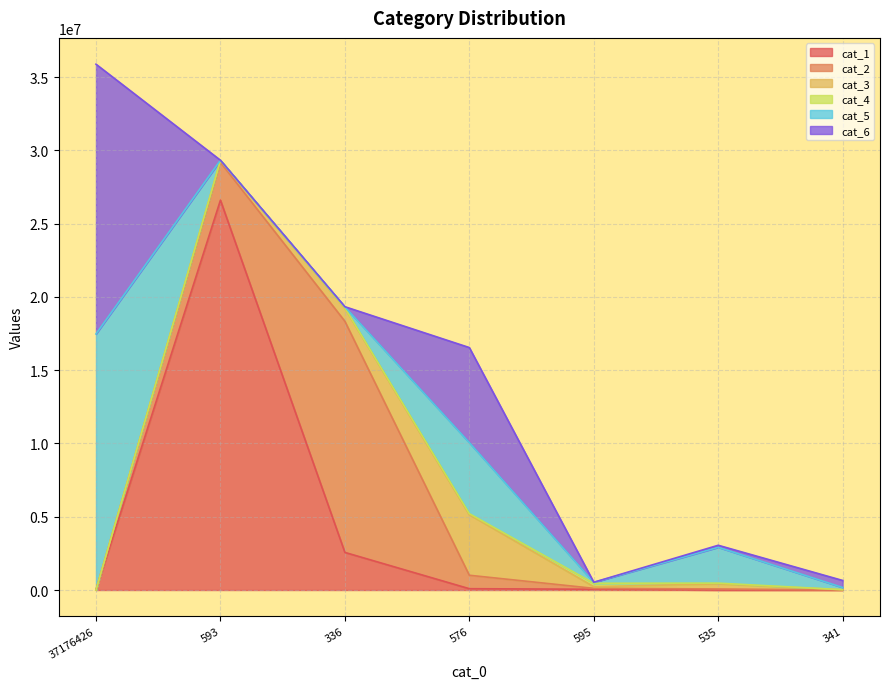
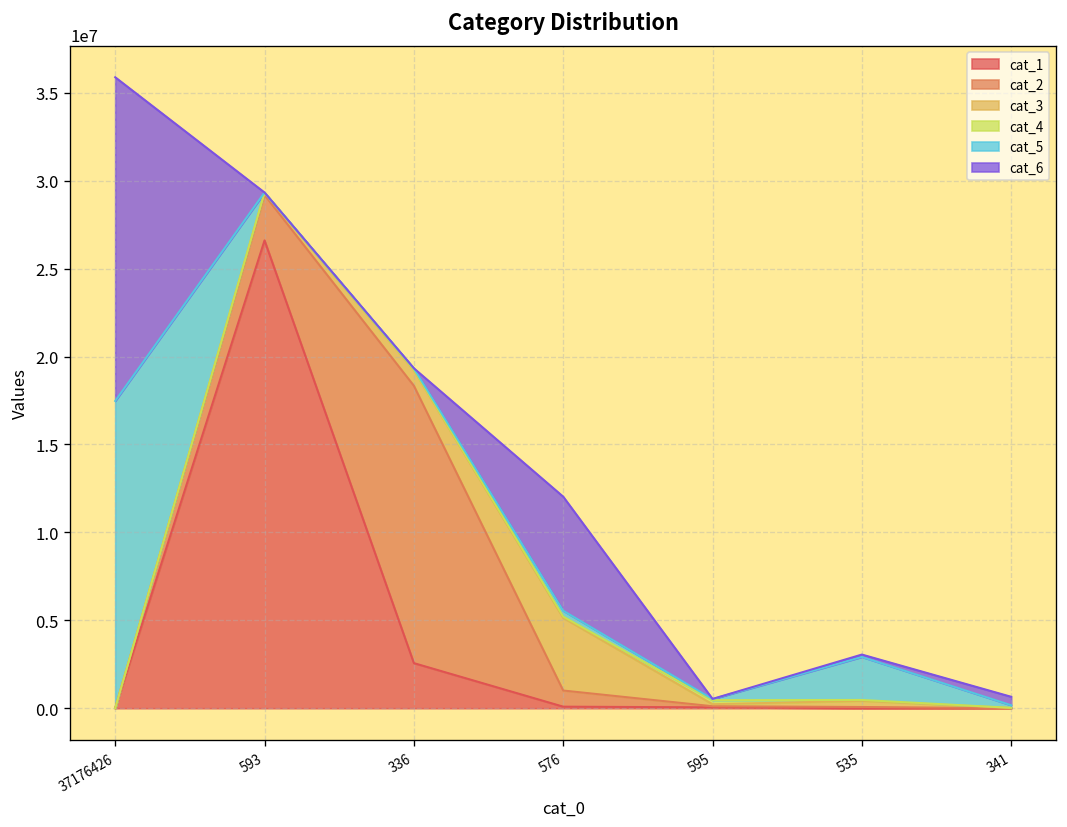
cat_5, 576: 4800000 -> 300000
